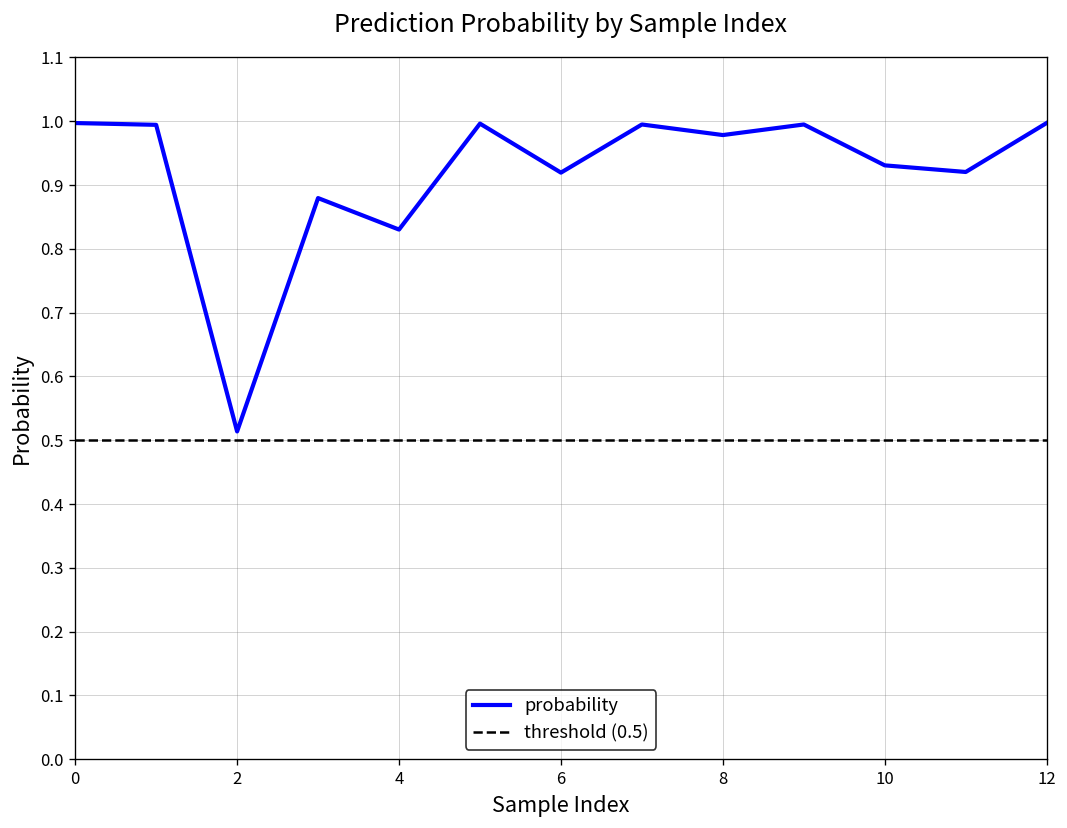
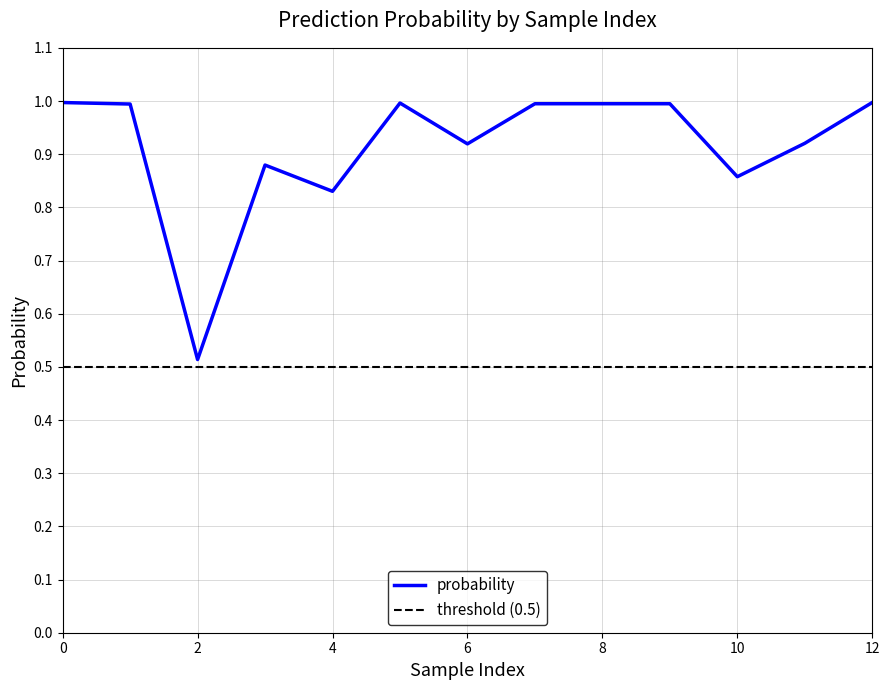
8: 0.98 -> 0.99
10: 0.93 -> 0.86
